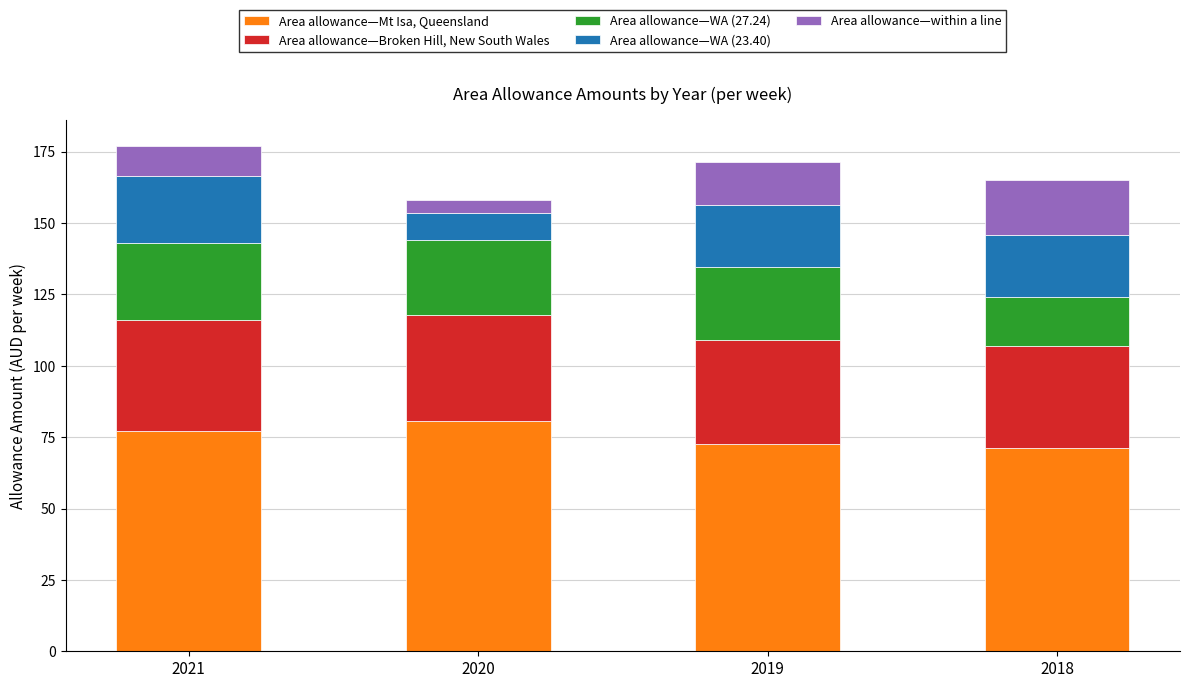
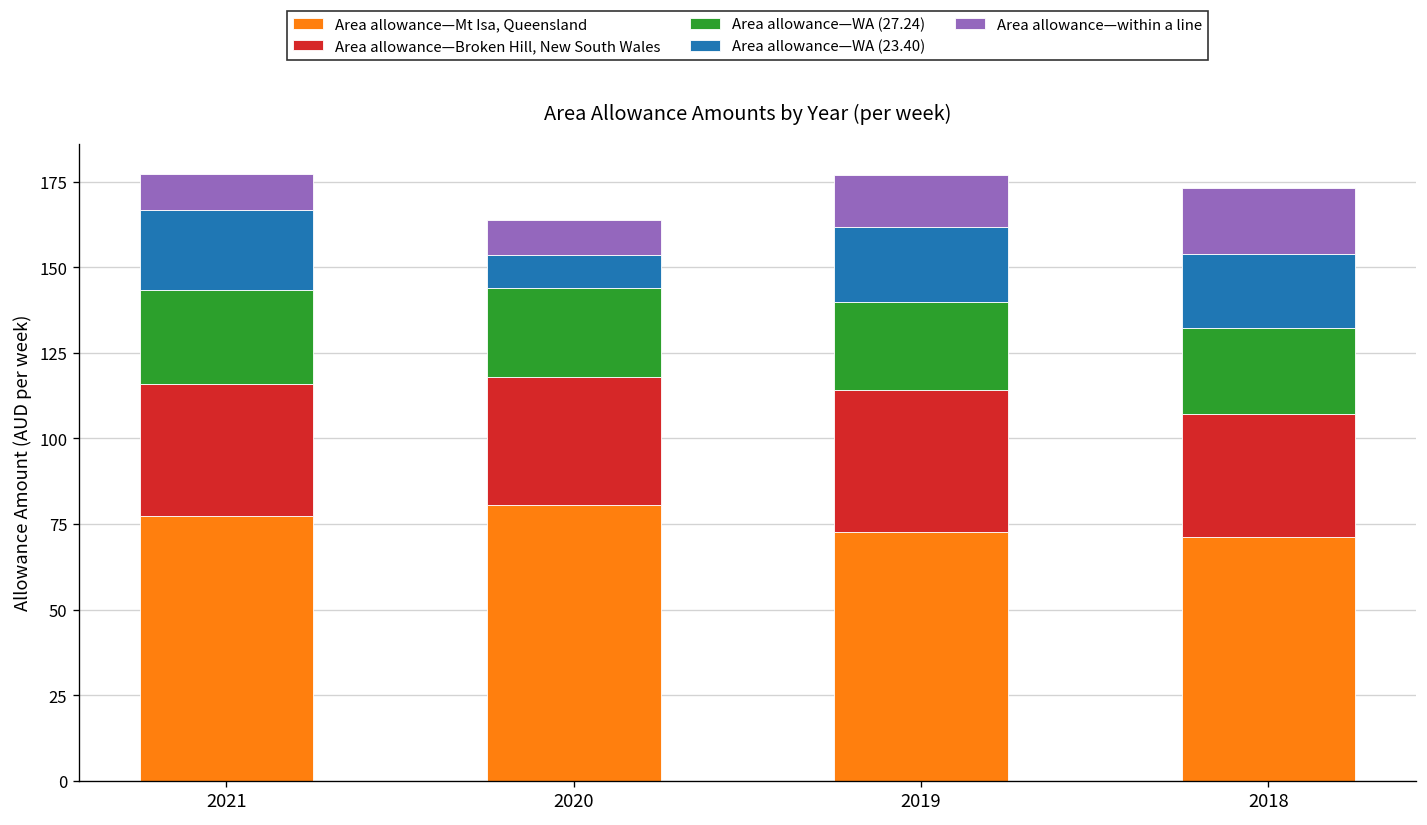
Area allowance—within a line, 2020: 4 -> 10
Area allowance—Broken Hill, New South Wales, 2019: 36 -> 42
Area allowance—WA (27.24), 2018: 17 -> 25
